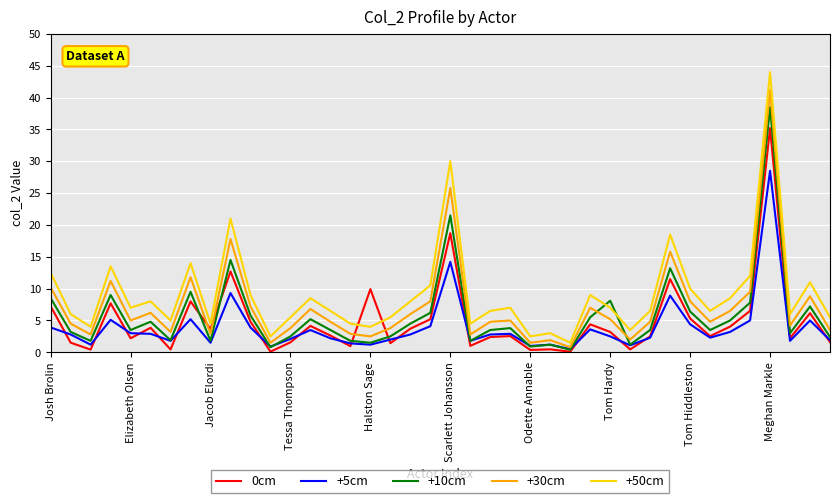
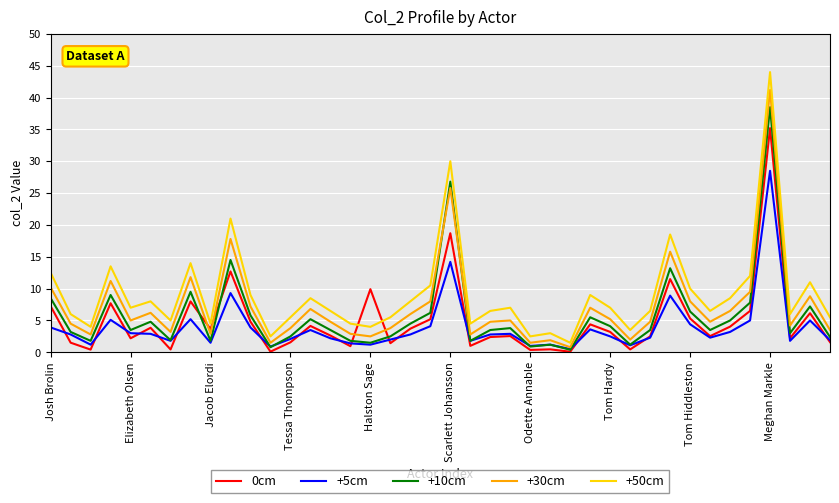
+10cm, Scarlett Johansson: 22 -> 27
+10cm, Tom Hardy: 8 -> 4
